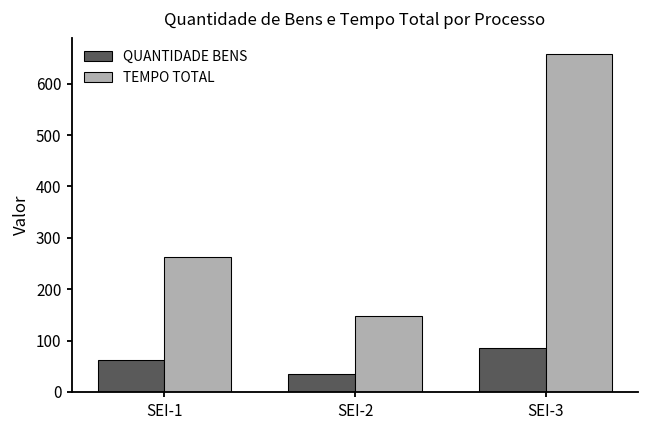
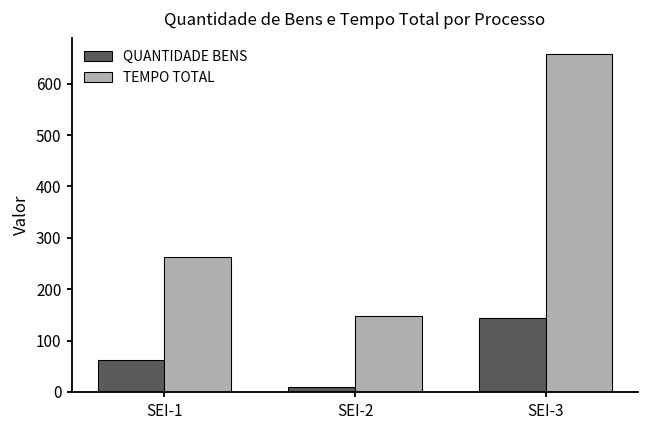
QUANTIDADE BENS, SEI-2: 30 -> 10
QUANTIDADE BENS, SEI-3: 90 -> 140
